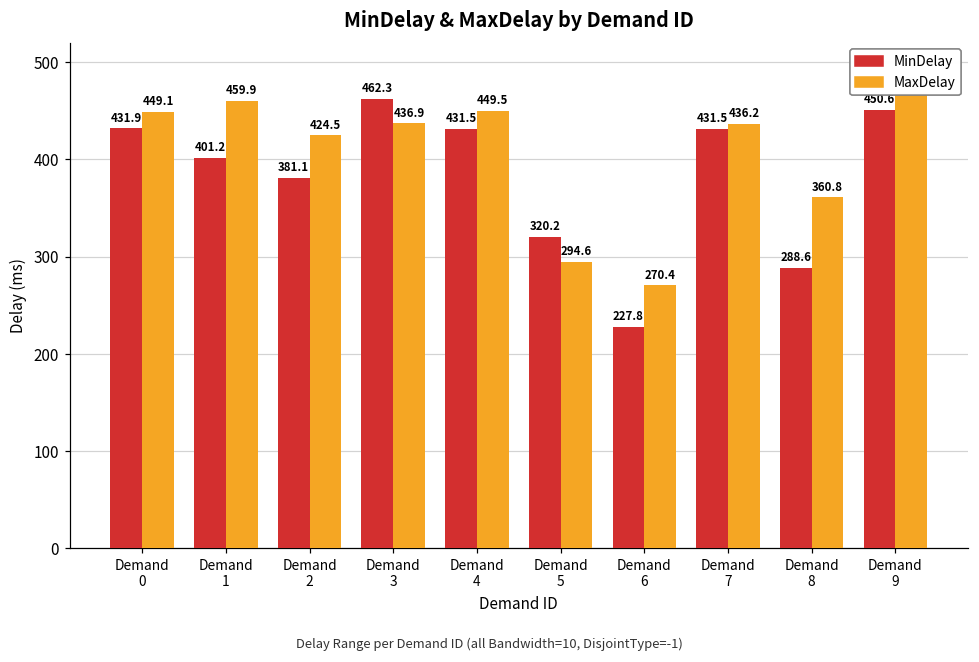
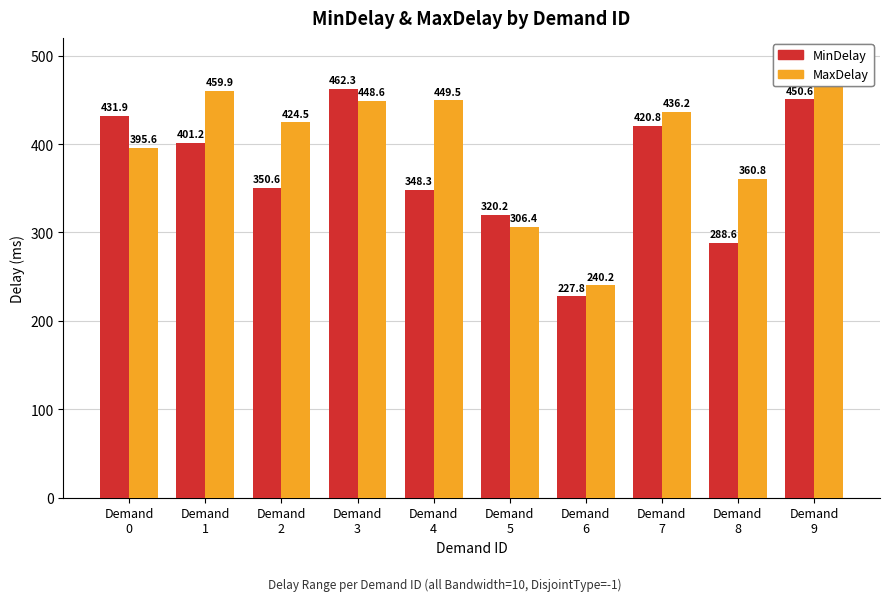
MaxDelay, Demand 0: 449.1 -> 395.6
MinDelay, Demand 2: 381.1 -> 350.6
MaxDelay, Demand 3: 436.9 -> 448.6
MinDelay, Demand 4: 431.5 -> 348.3
MaxDelay, Demand 5: 294.6 -> 306.4
MaxDelay, Demand 6: 270.4 -> 240.2
MinDelay, Demand 7: 431.5 -> 420.8
